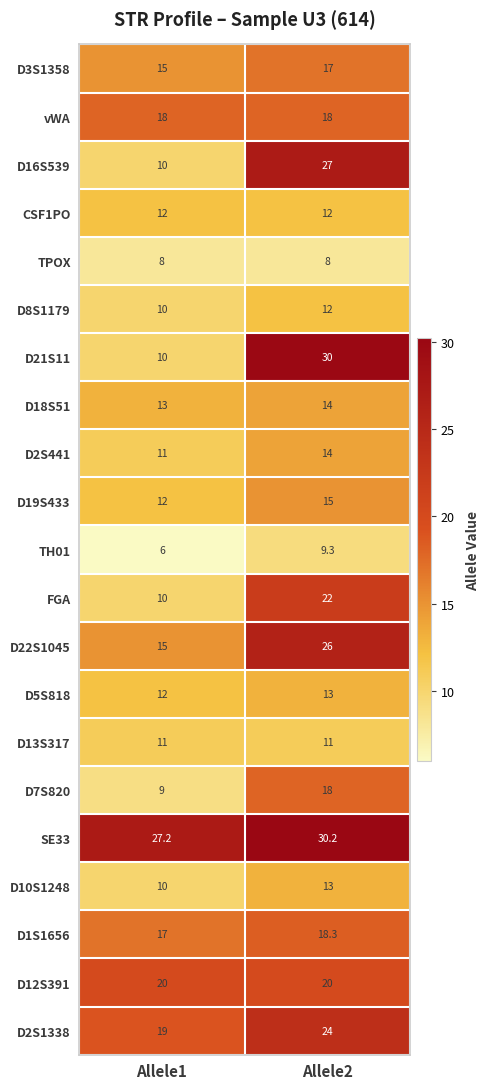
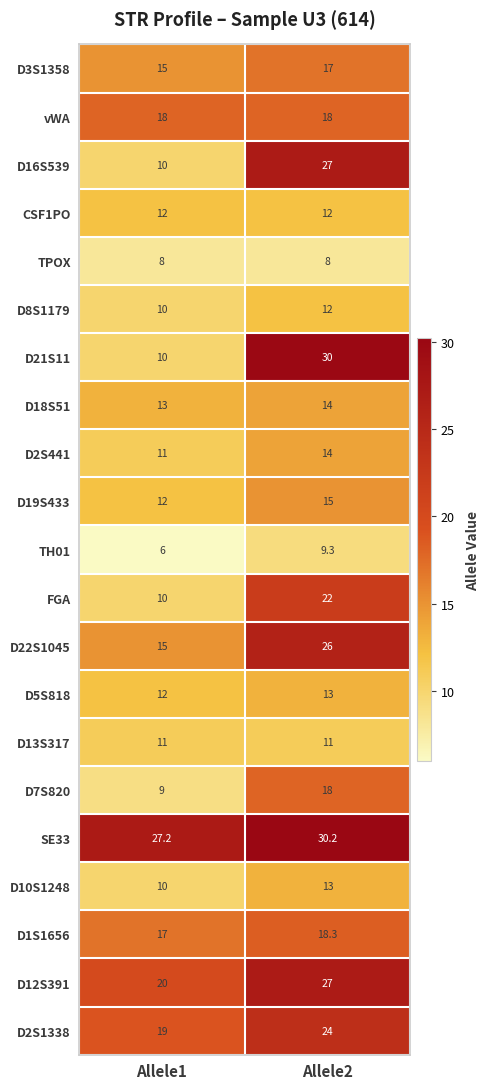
D12S391, Allele2: 20 -> 27
